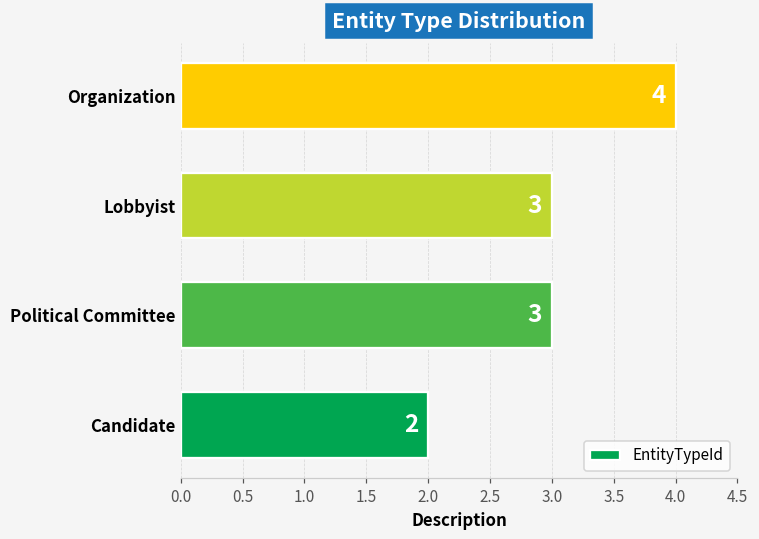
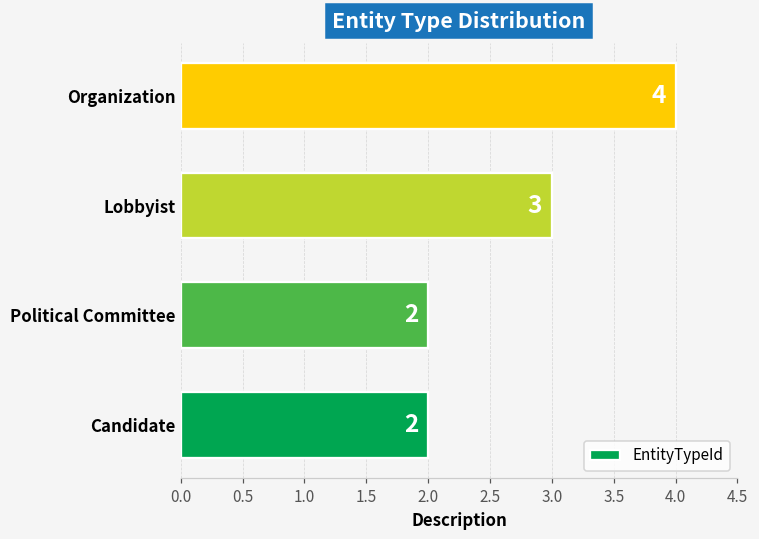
Political Committee: 3 -> 2
